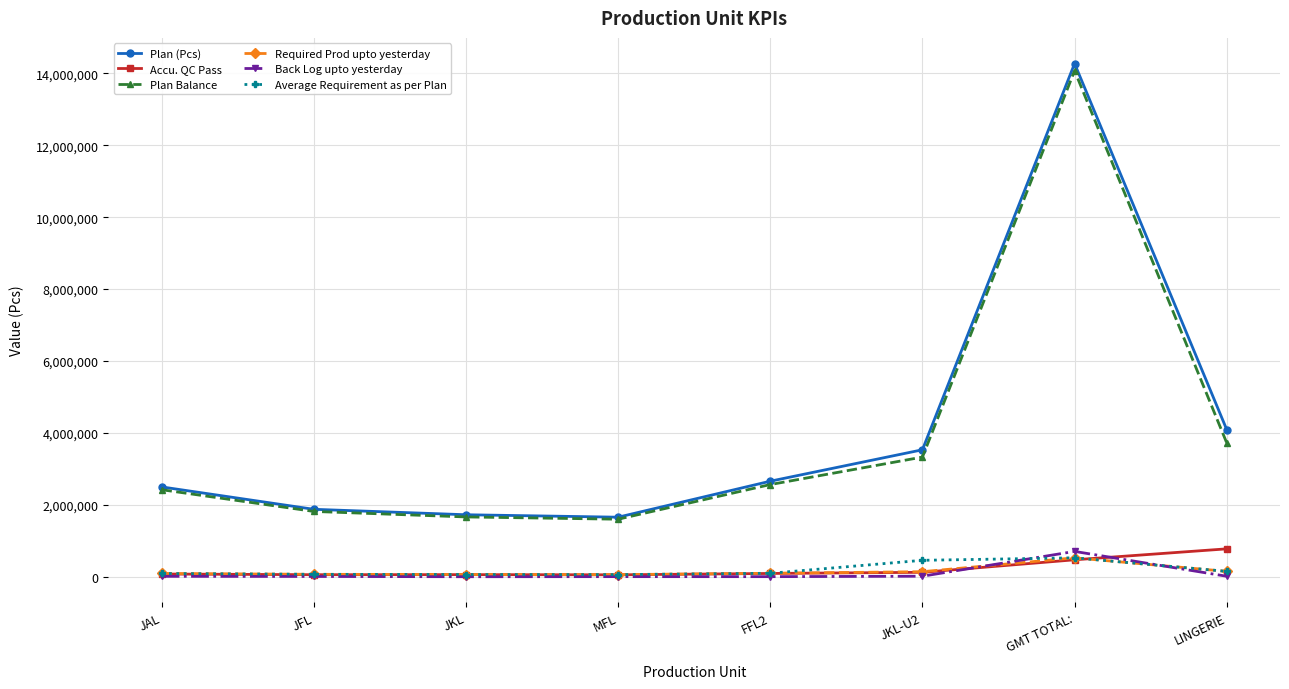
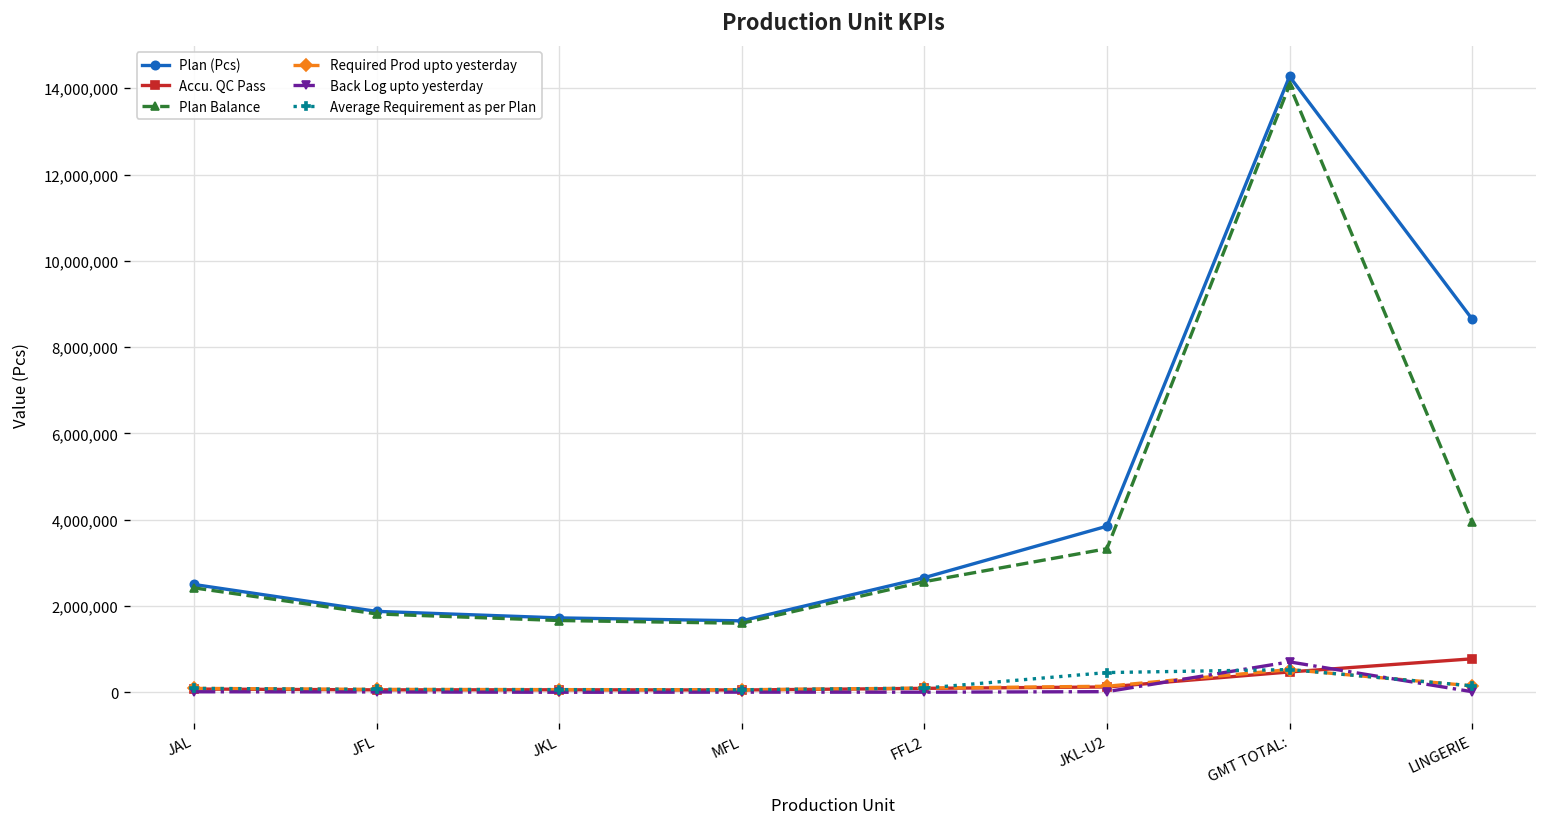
Plan (Pcs), JKL-U2: 3,500,000 -> 3,900,000
Plan (Pcs), LINGERIE: 4,100,000 -> 8,700,000
Plan Balance, LINGERIE: 3,700,000 -> 4,000,000
